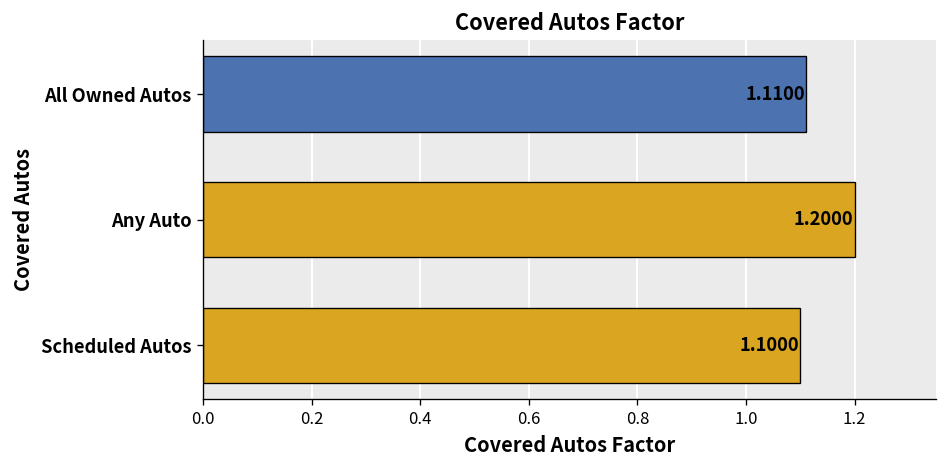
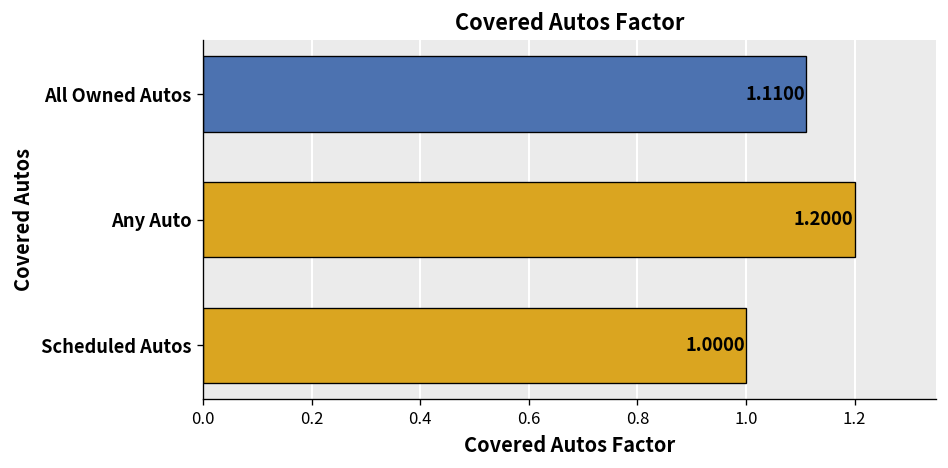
Scheduled Autos: 1.1000 -> 1.0000
